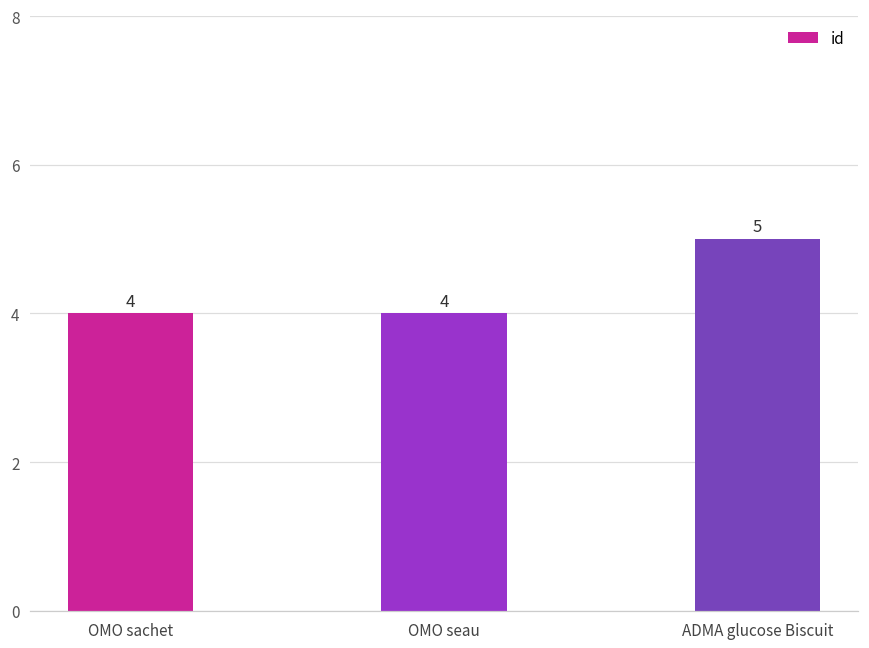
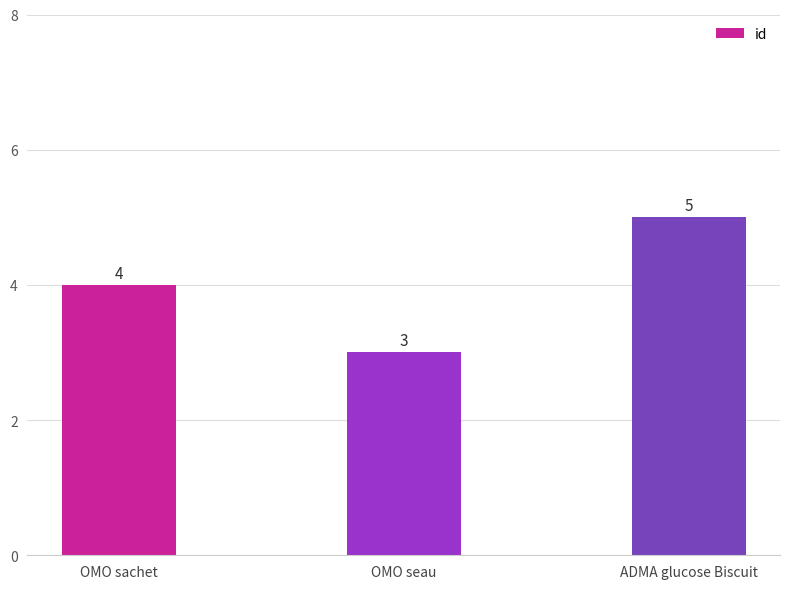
OMO seau: 4 -> 3
